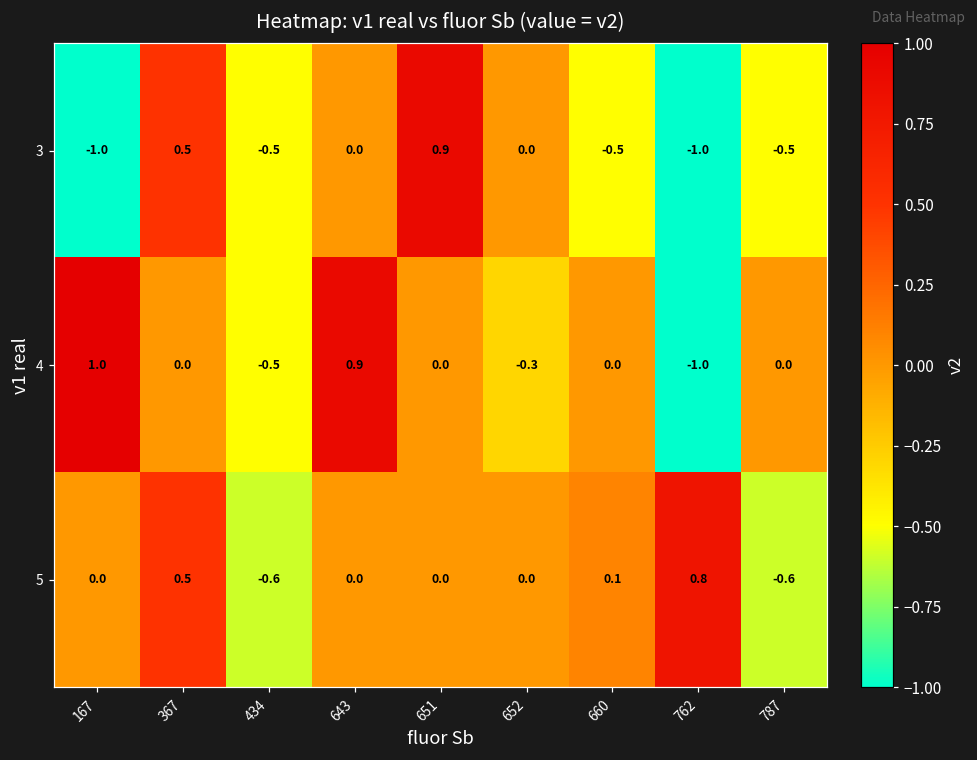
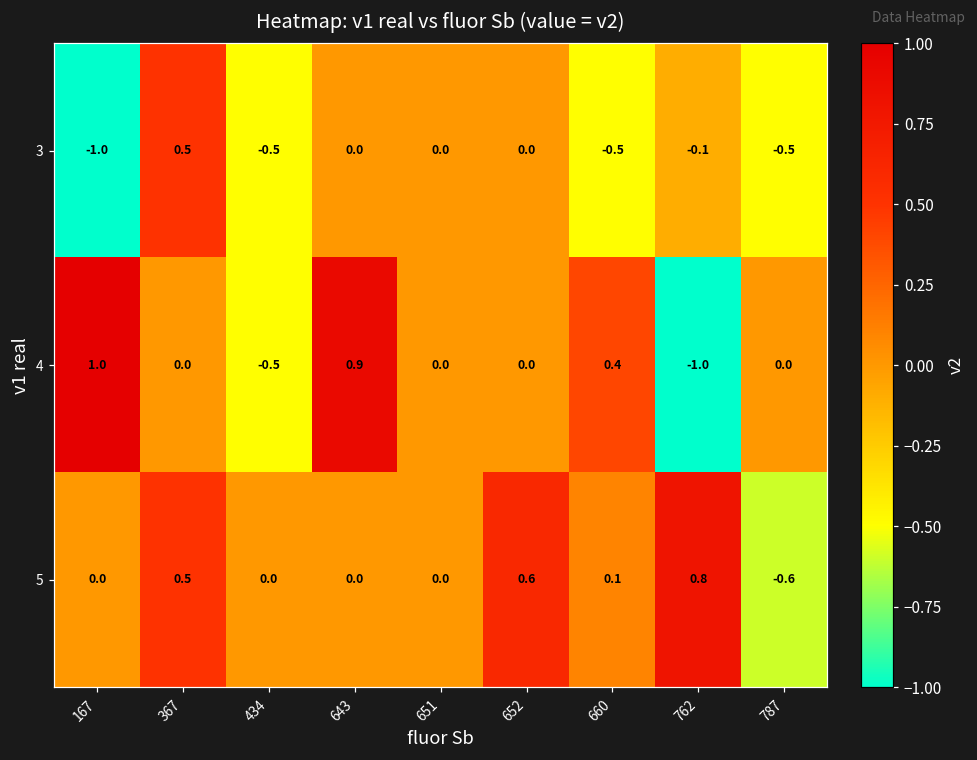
3, 651: 0.9 -> 0.0
3, 762: -1.0 -> -0.1
4, 652: -0.3 -> 0.0
4, 660: 0.0 -> 0.4
5, 434: -0.6 -> 0.0
5, 652: 0.0 -> 0.6
